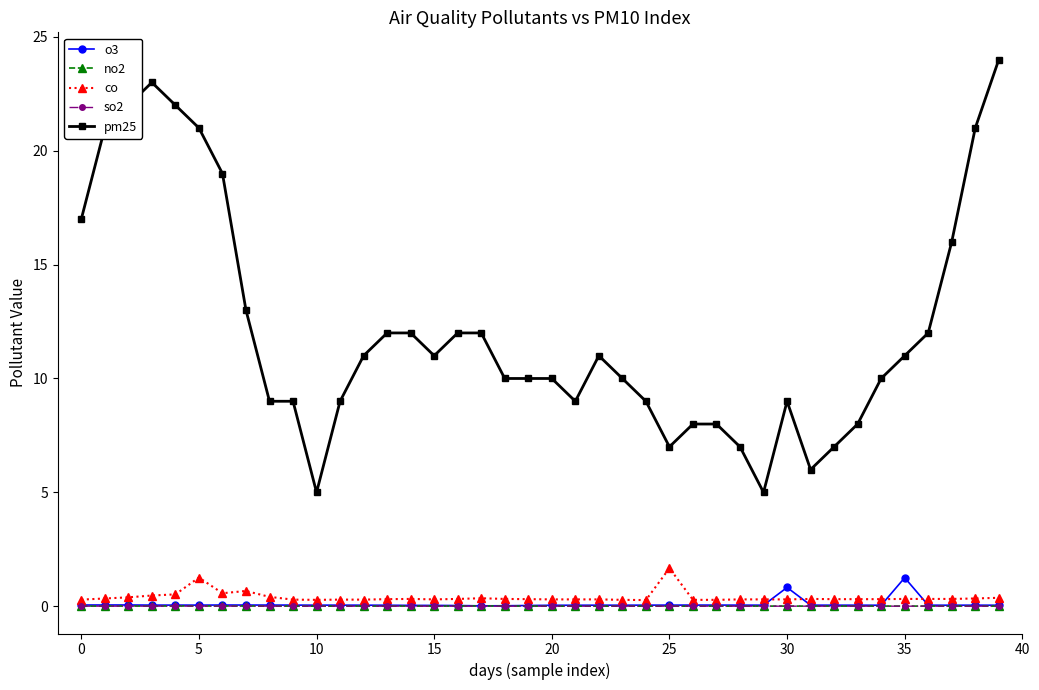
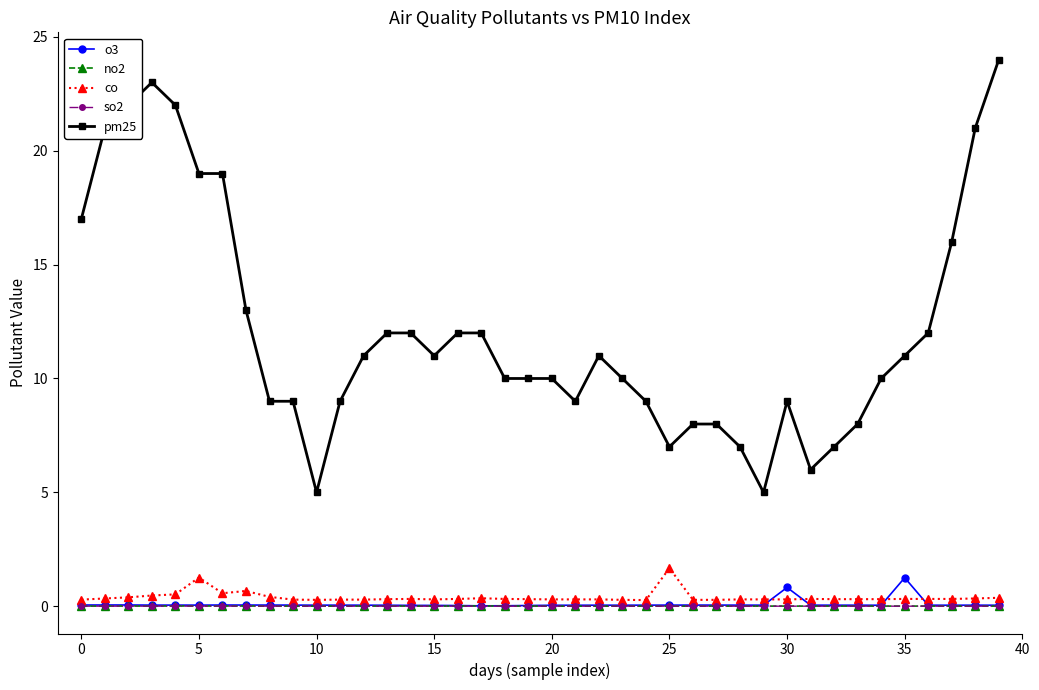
pm25, 5: 21 -> 19
